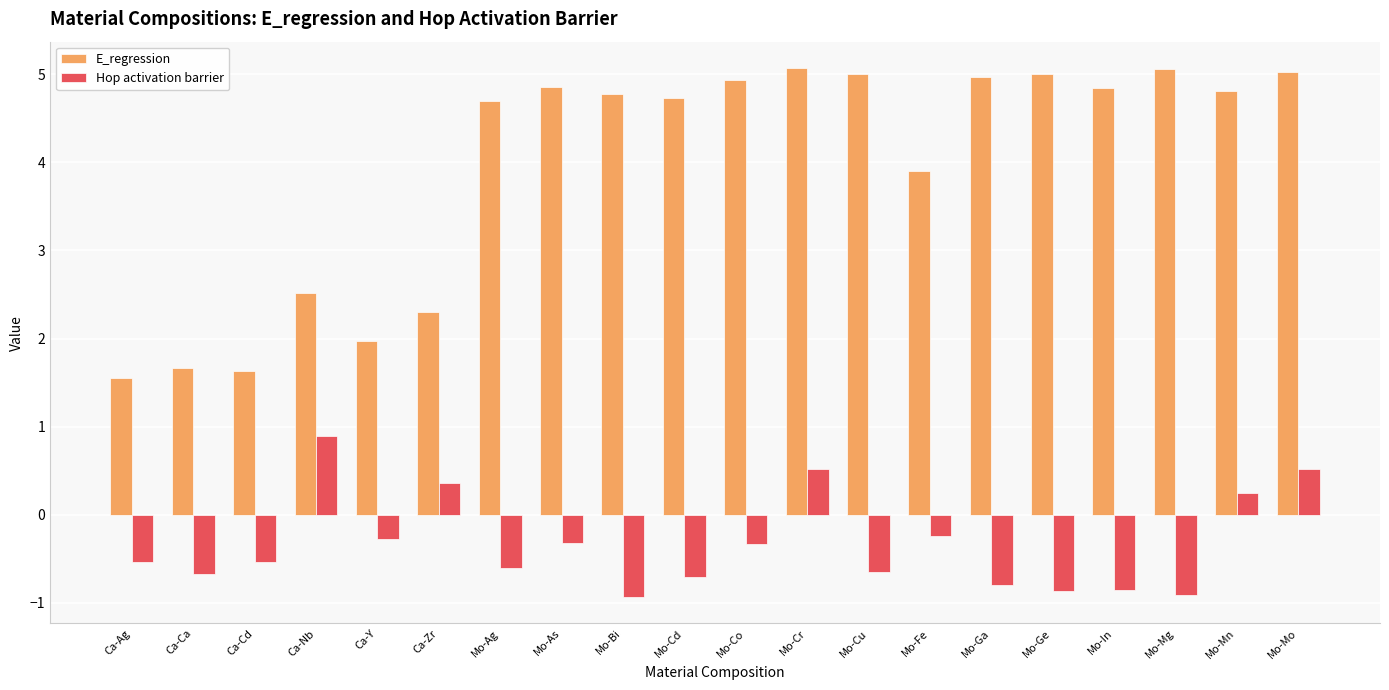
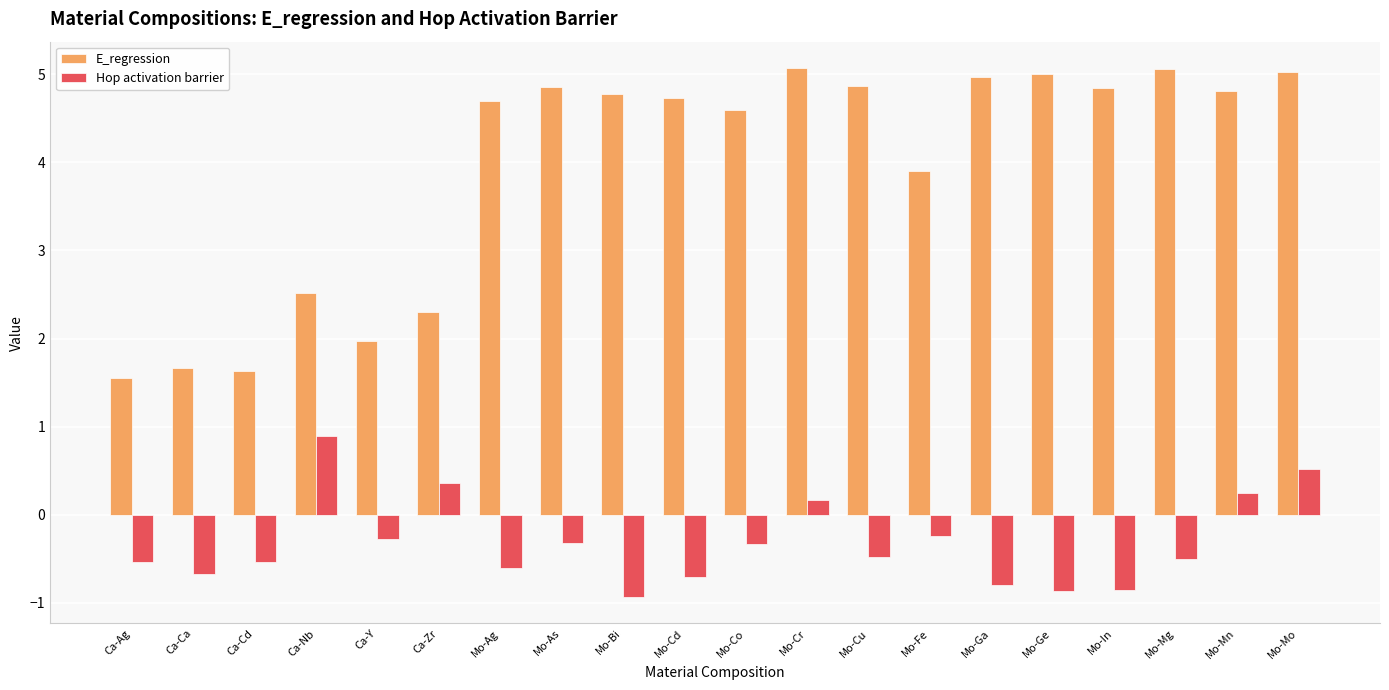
E_regression, Mo-Co: 4.9 -> 4.6
Hop activation barrier, Mo-Cr: 0.5 -> 0.2
E_regression, Mo-Cu: 5.0 -> 4.9
Hop activation barrier, Mo-Cu: -0.6 -> -0.5
Hop activation barrier, Mo-Mg: -0.9 -> -0.5
